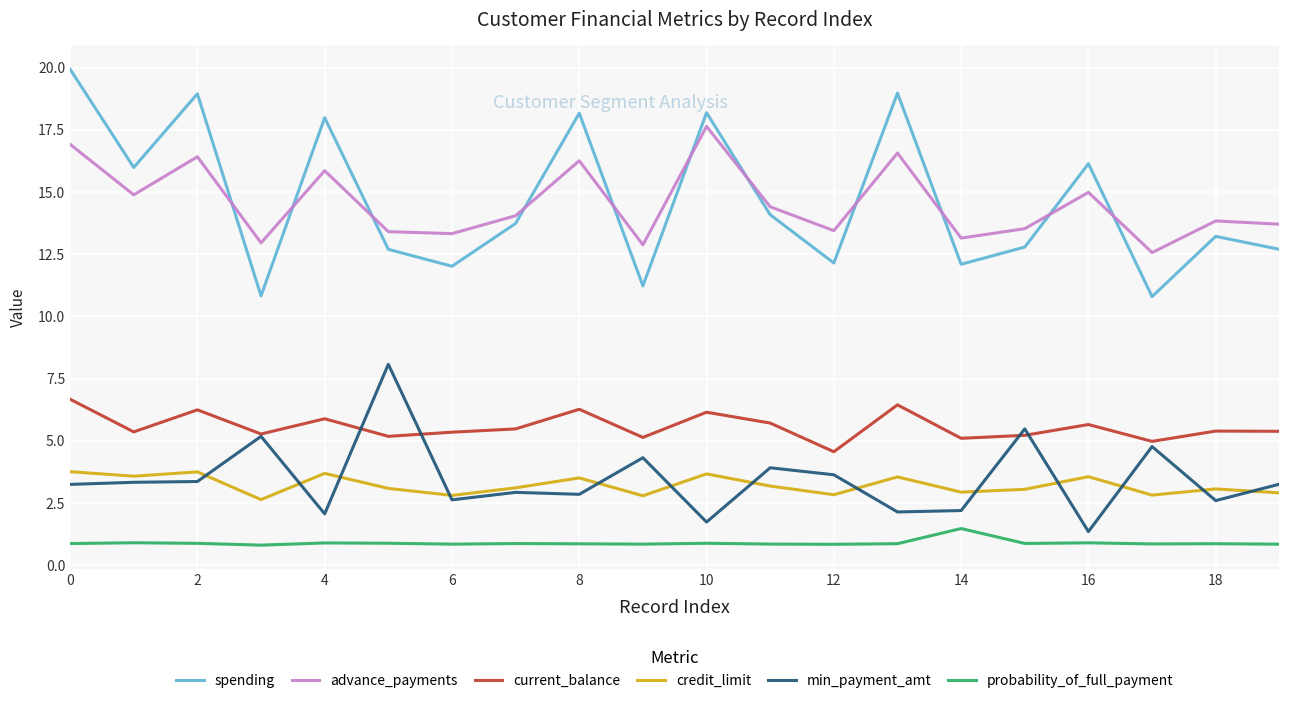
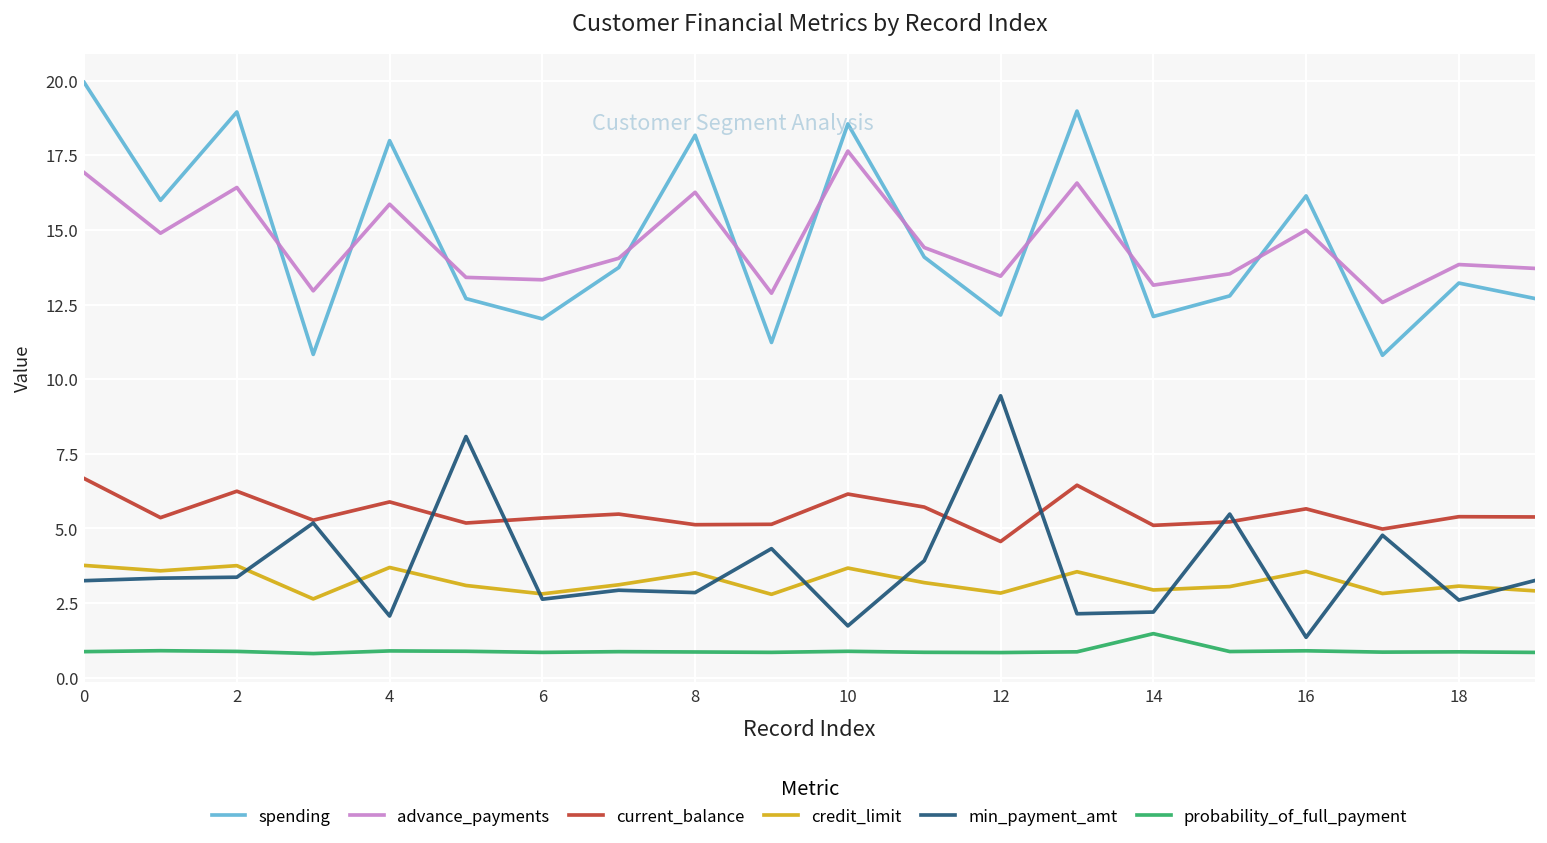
current_balance, 8: 6.3 -> 5.1
spending, 10: 18.2 -> 18.6
min_payment_amt, 12: 3.6 -> 9.4
